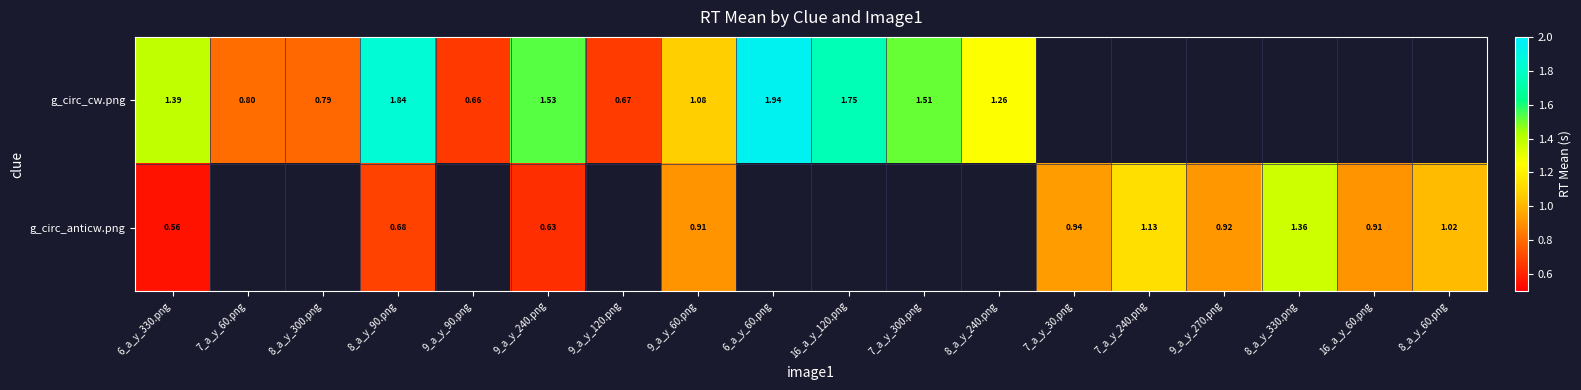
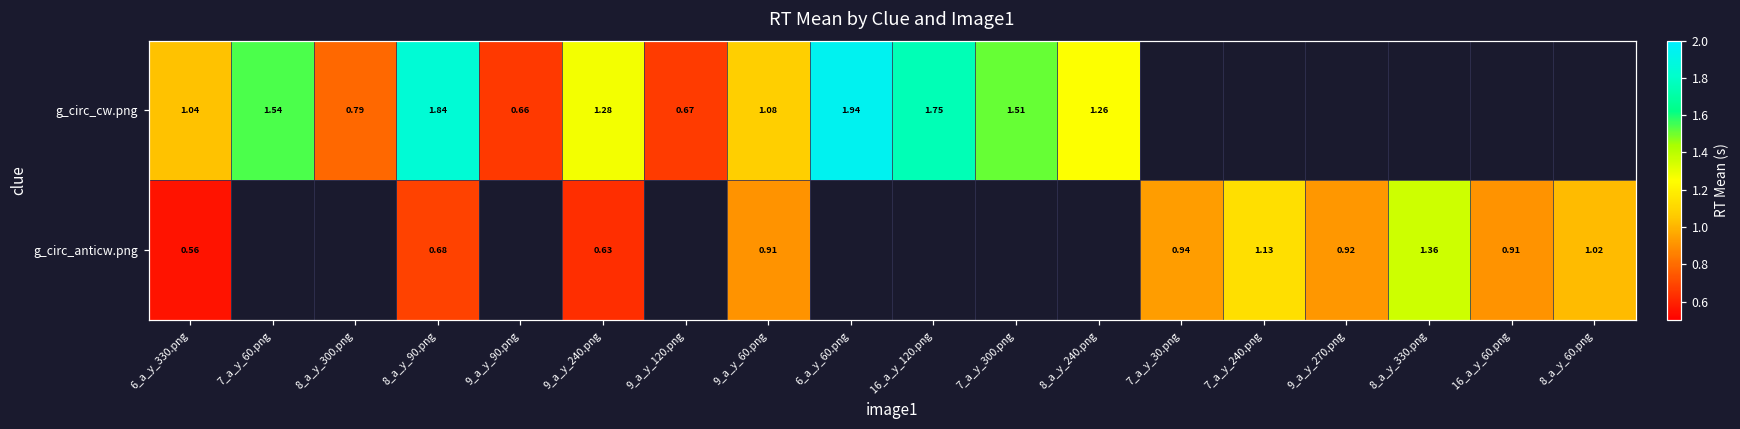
g_circ_cw.png, 6_a_y_330.png: 1.39 -> 1.04
g_circ_cw.png, 7_a_y_60.png: 0.80 -> 1.54
g_circ_cw.png, 9_a_y_240.png: 1.53 -> 1.28
